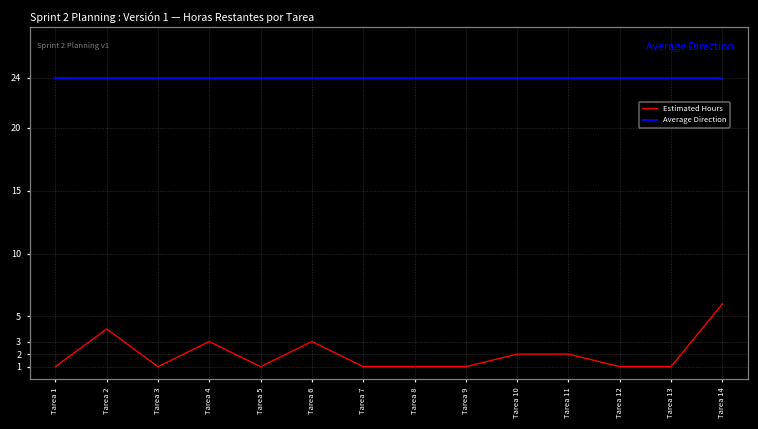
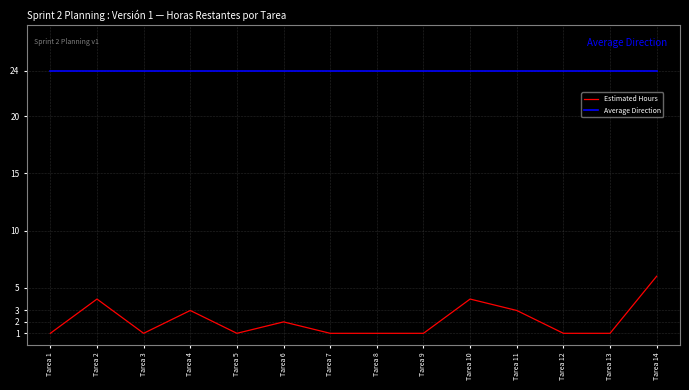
Estimated Hours, Tarea 6: 3 -> 2
Estimated Hours, Tarea 10: 2 -> 4
Estimated Hours, Tarea 11: 2 -> 3
